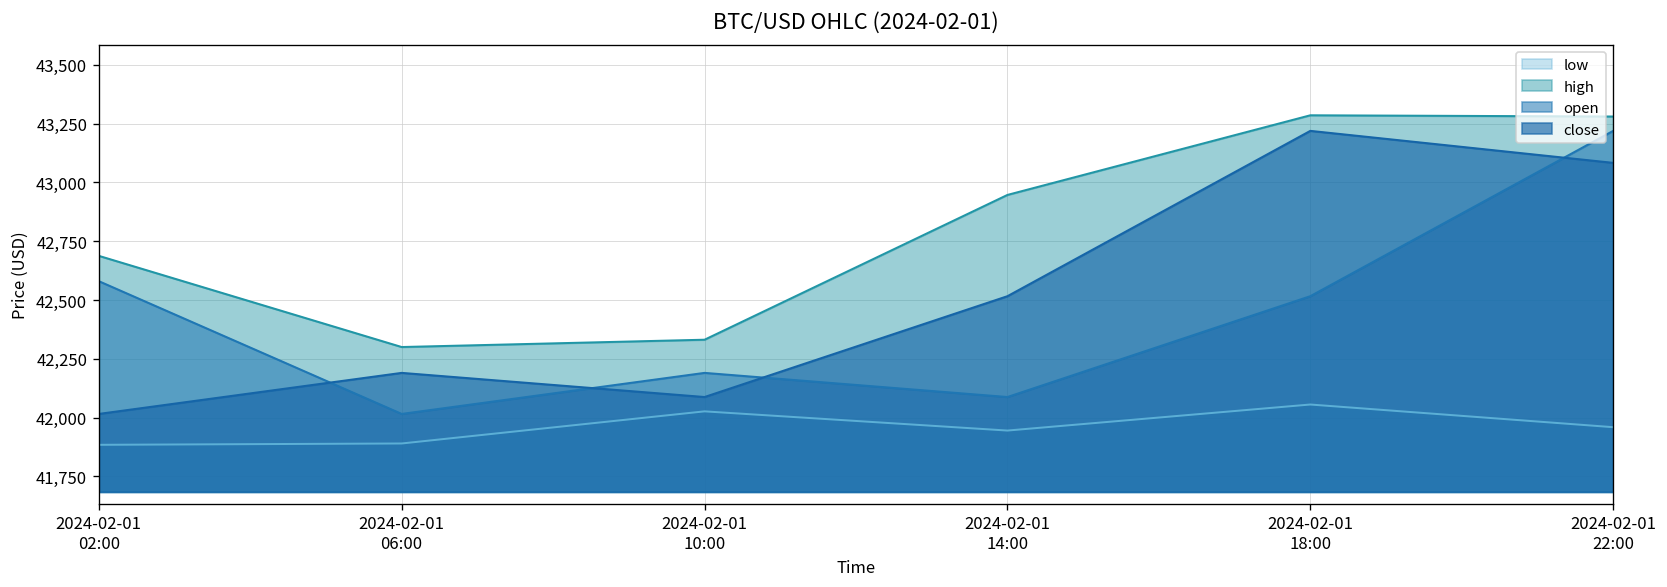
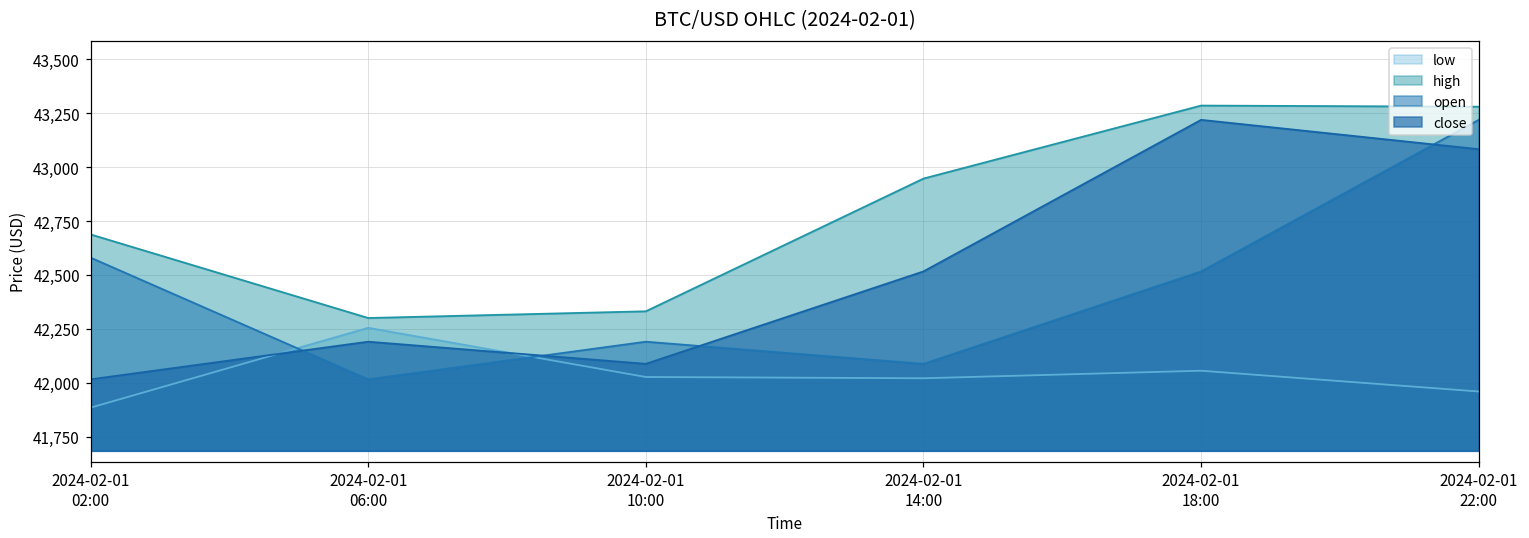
low, 2024-02-01 06:00: 41,890 -> 42,250
low, 2024-02-01 14:00: 41,940 -> 42,020
